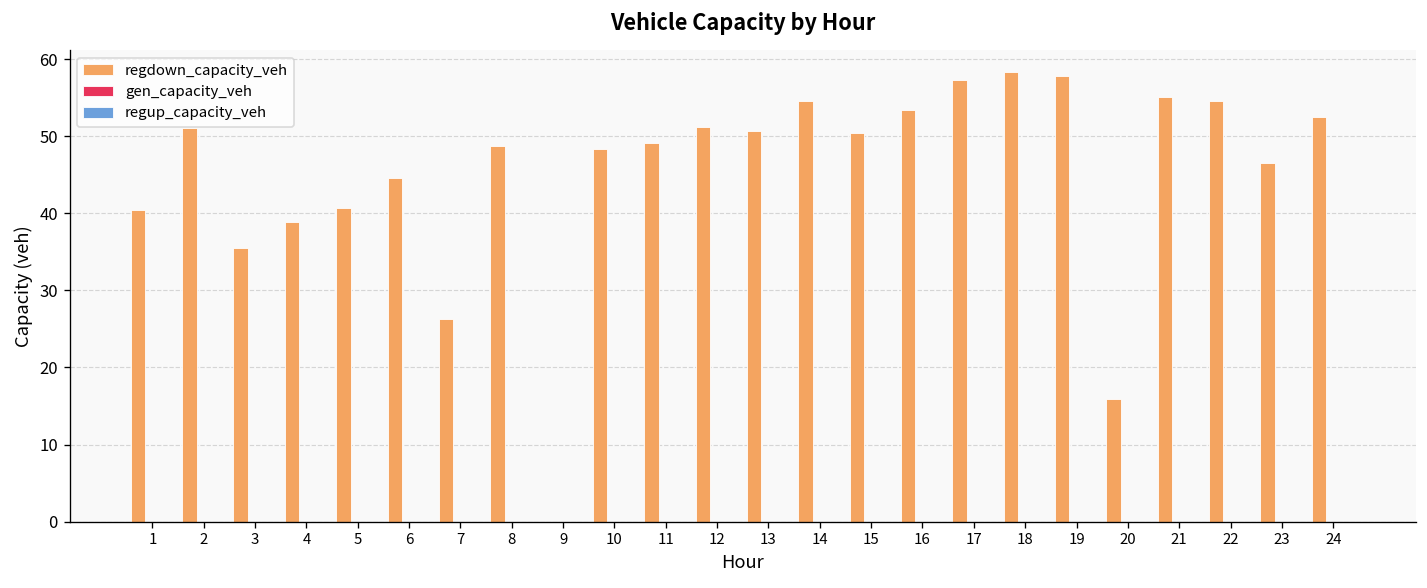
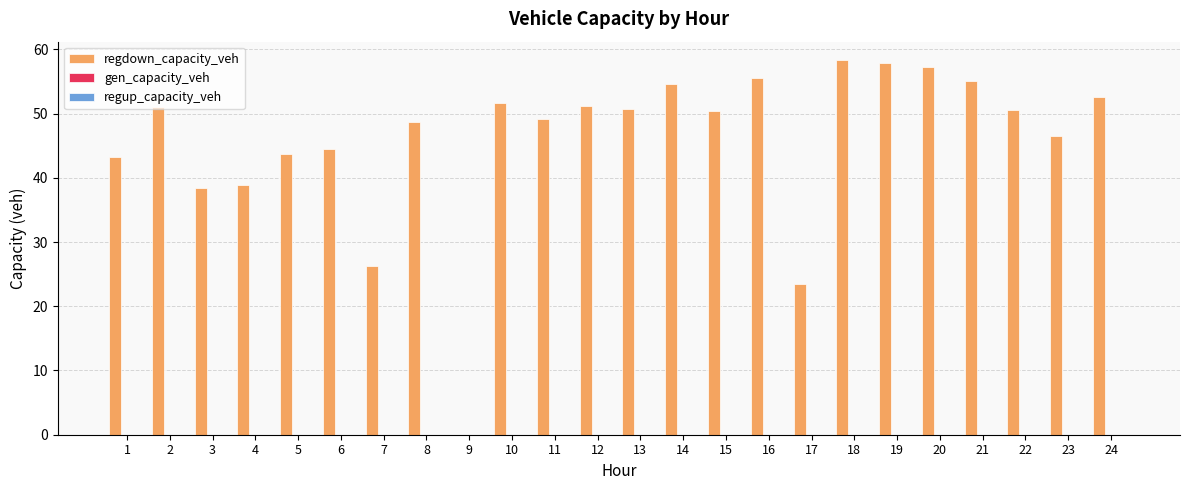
regdown_capacity_veh, 1: 40 -> 43
regdown_capacity_veh, 3: 36 -> 38
regdown_capacity_veh, 5: 41 -> 44
regdown_capacity_veh, 10: 48 -> 52
regdown_capacity_veh, 16: 53 -> 56
regdown_capacity_veh, 17: 57 -> 23
regdown_capacity_veh, 20: 16 -> 57
regdown_capacity_veh, 22: 55 -> 51
